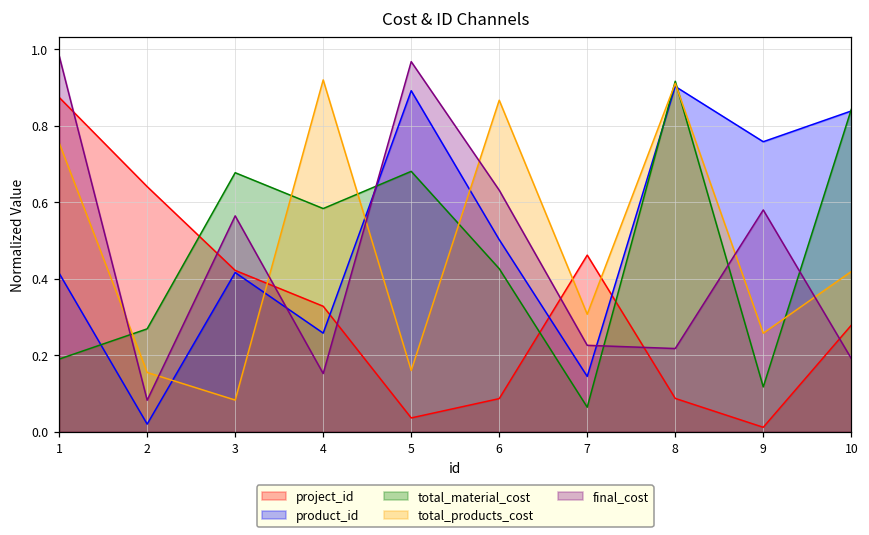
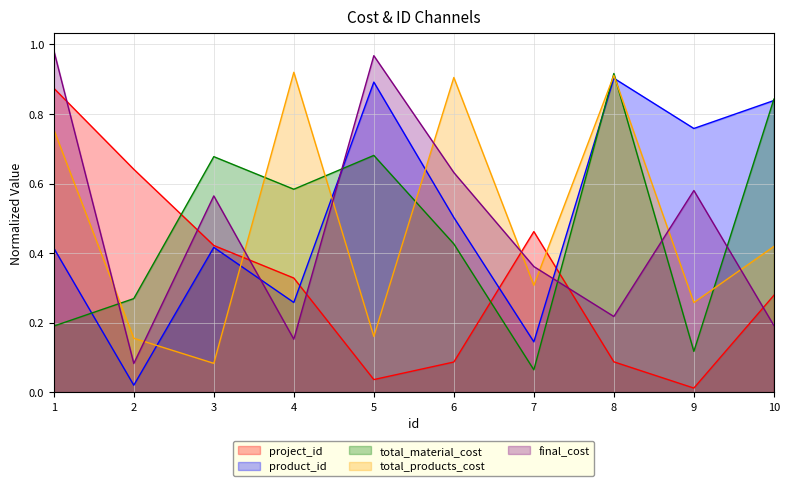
total_products_cost, 6: 0.87 -> 0.91
final_cost, 7: 0.23 -> 0.36
